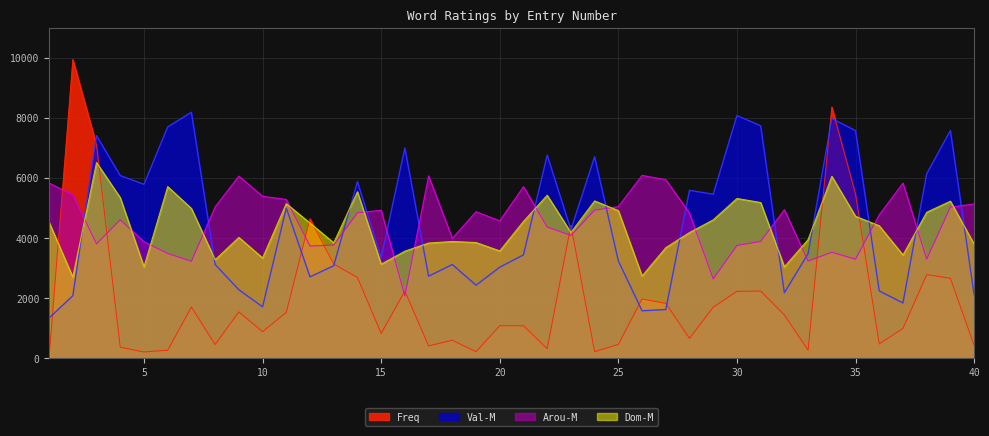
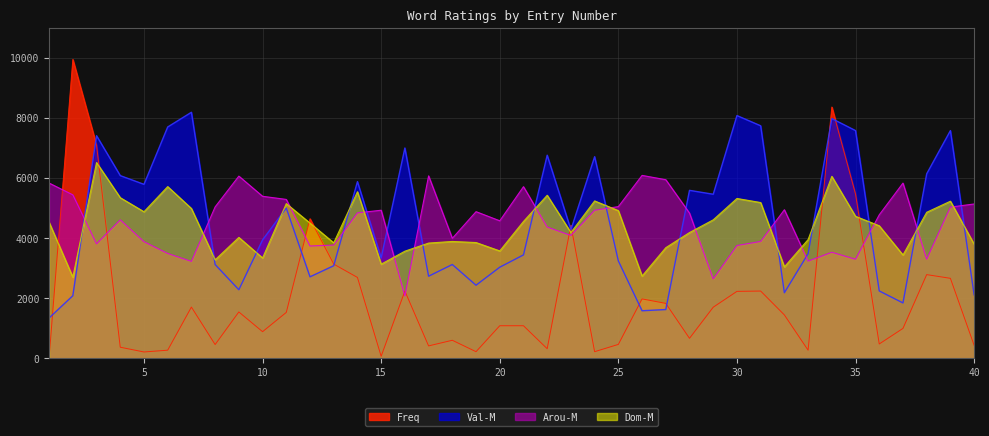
Dom-M, 5: 3000 -> 4900
Val-M, 10: 1700 -> 3900
Freq, 15: 800 -> 100
